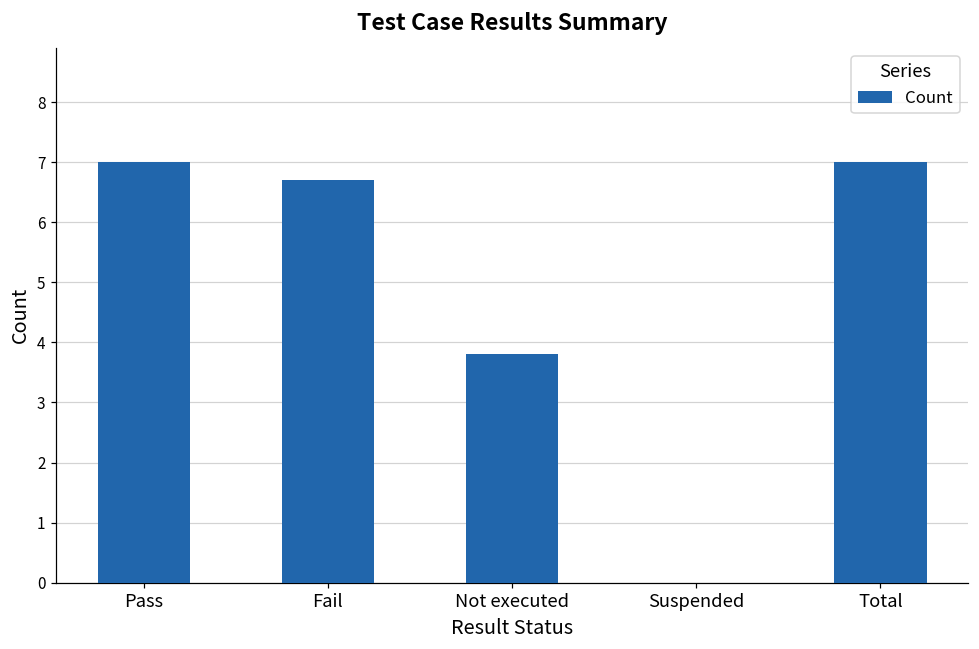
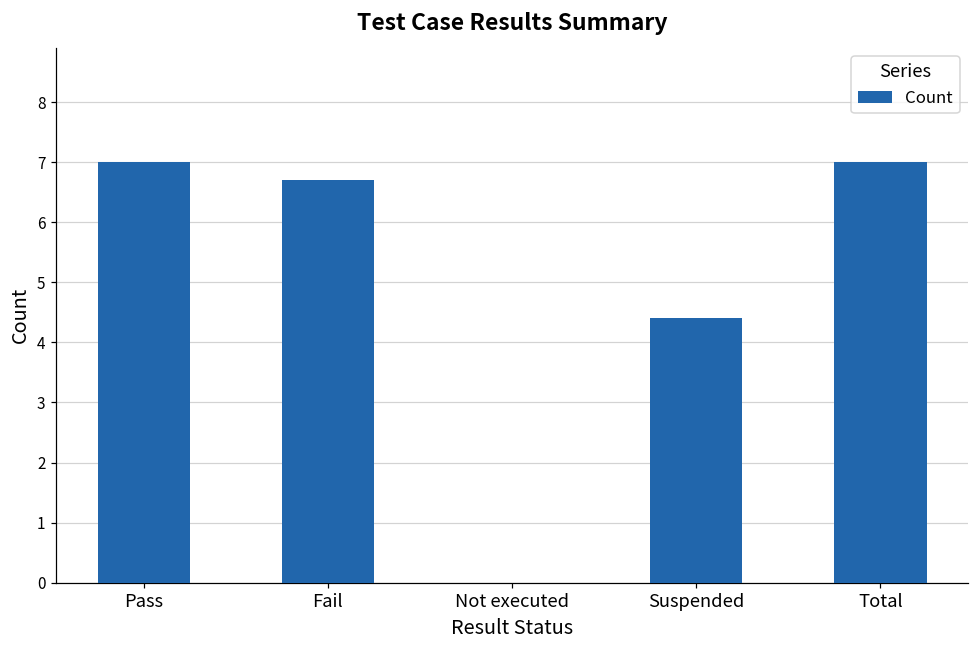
Not executed: 3.8 -> 0.0
Suspended: 0.0 -> 4.4
